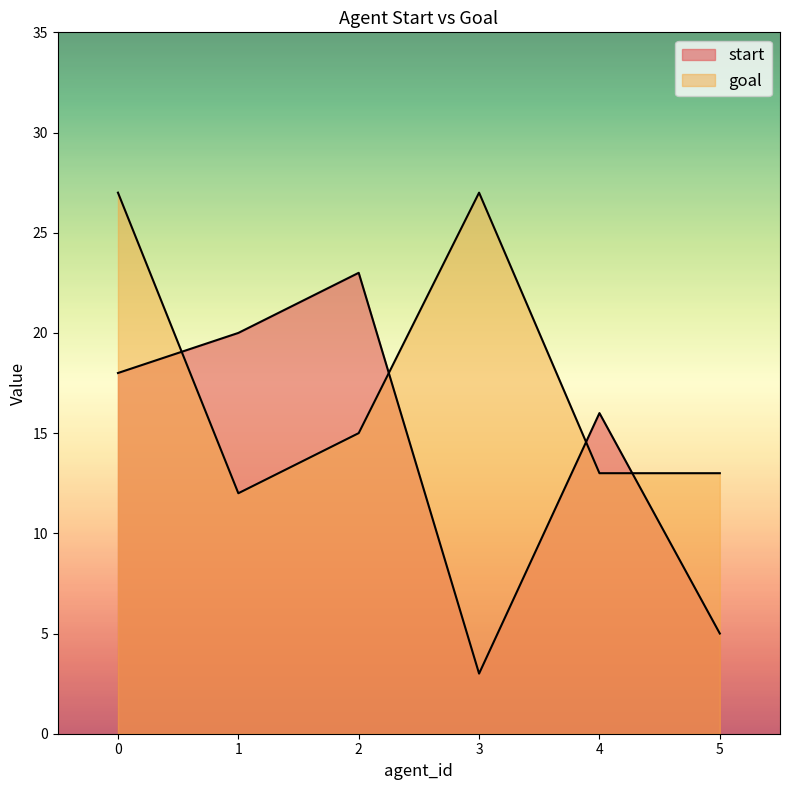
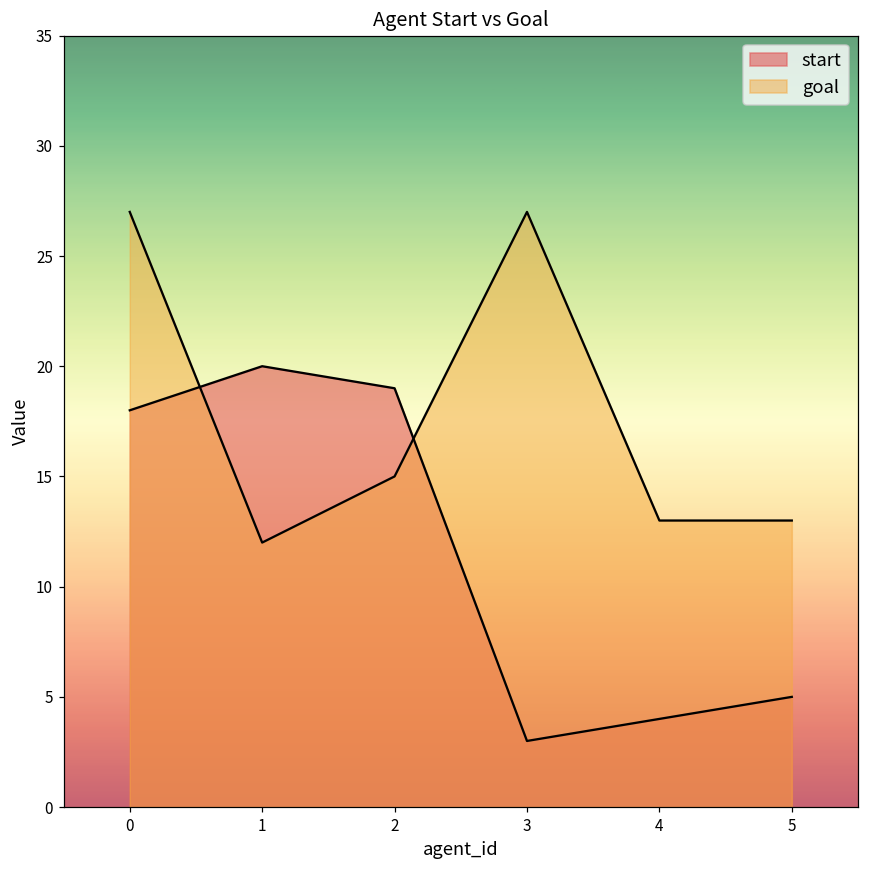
start, 2: 23 -> 19
start, 4: 16 -> 4
